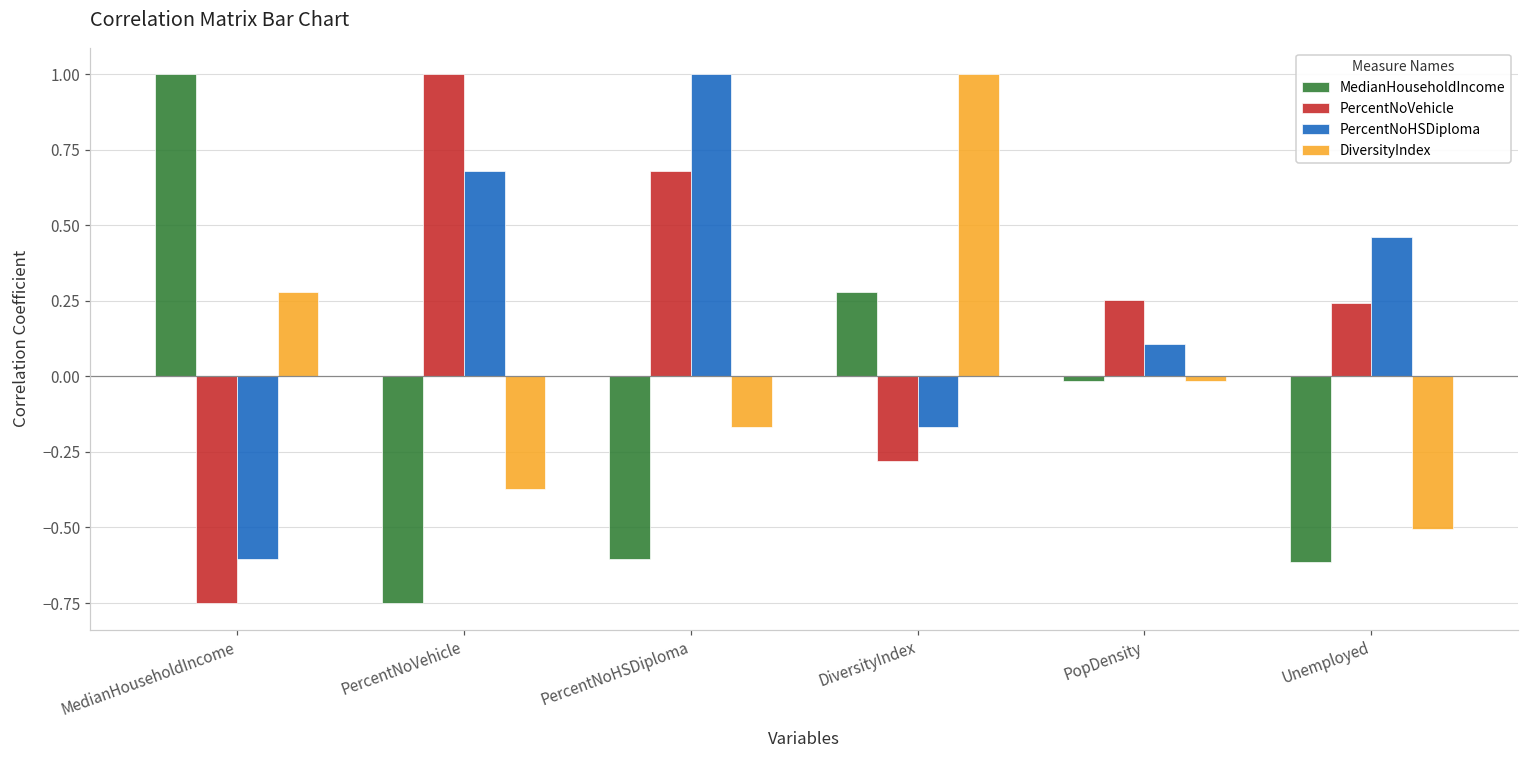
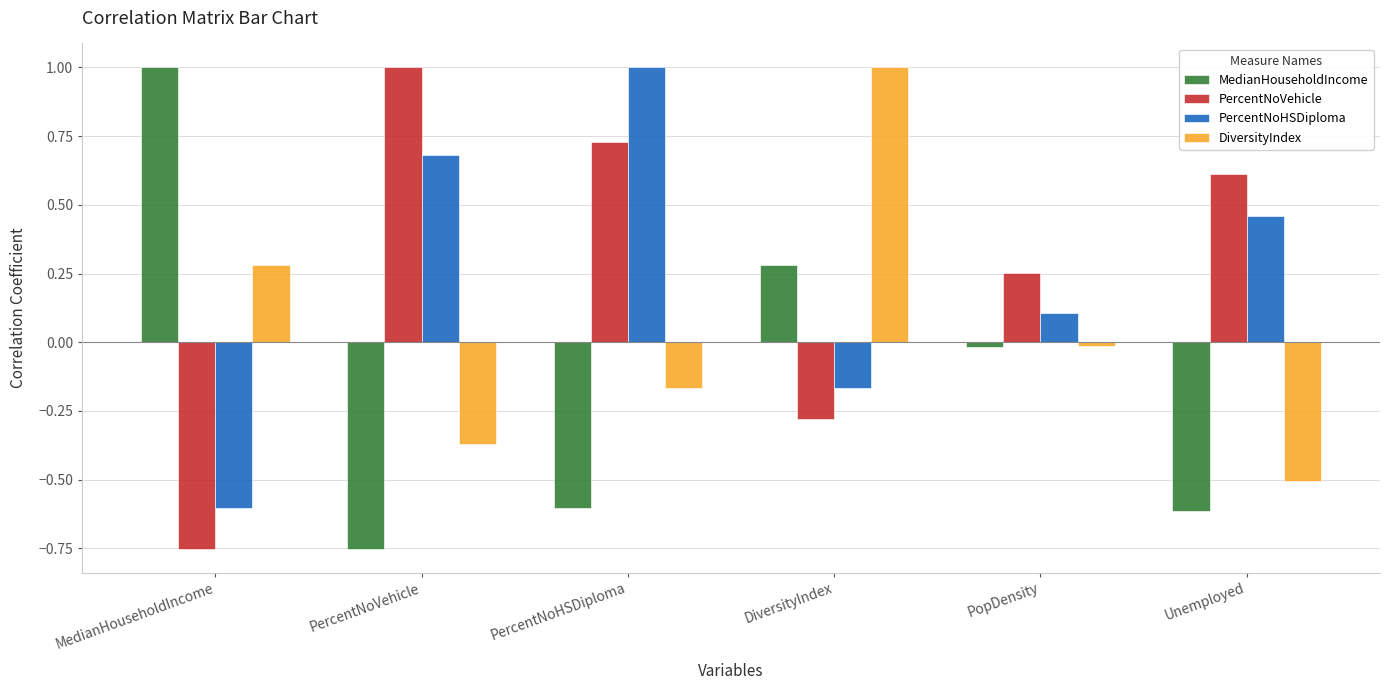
PercentNoVehicle, PercentNoHSDiploma: 0.68 -> 0.73
PercentNoVehicle, Unemployed: 0.24 -> 0.61
